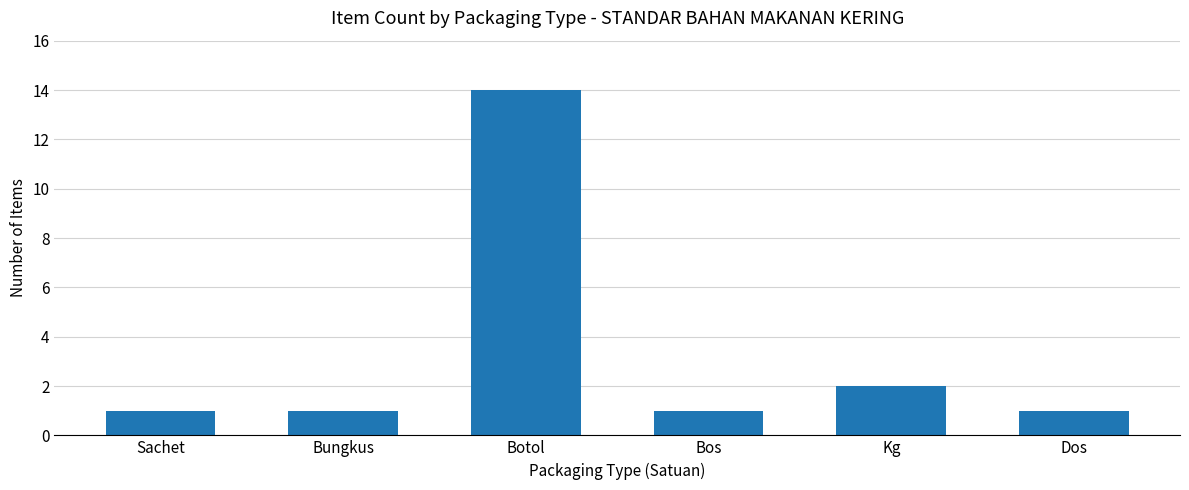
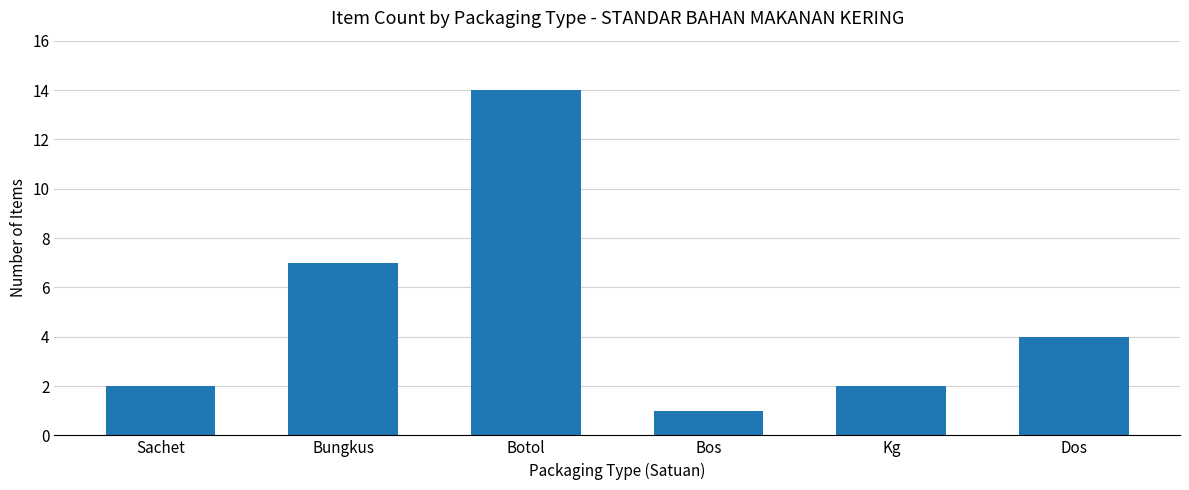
Sachet: 1 -> 2
Bungkus: 1 -> 7
Dos: 1 -> 4
